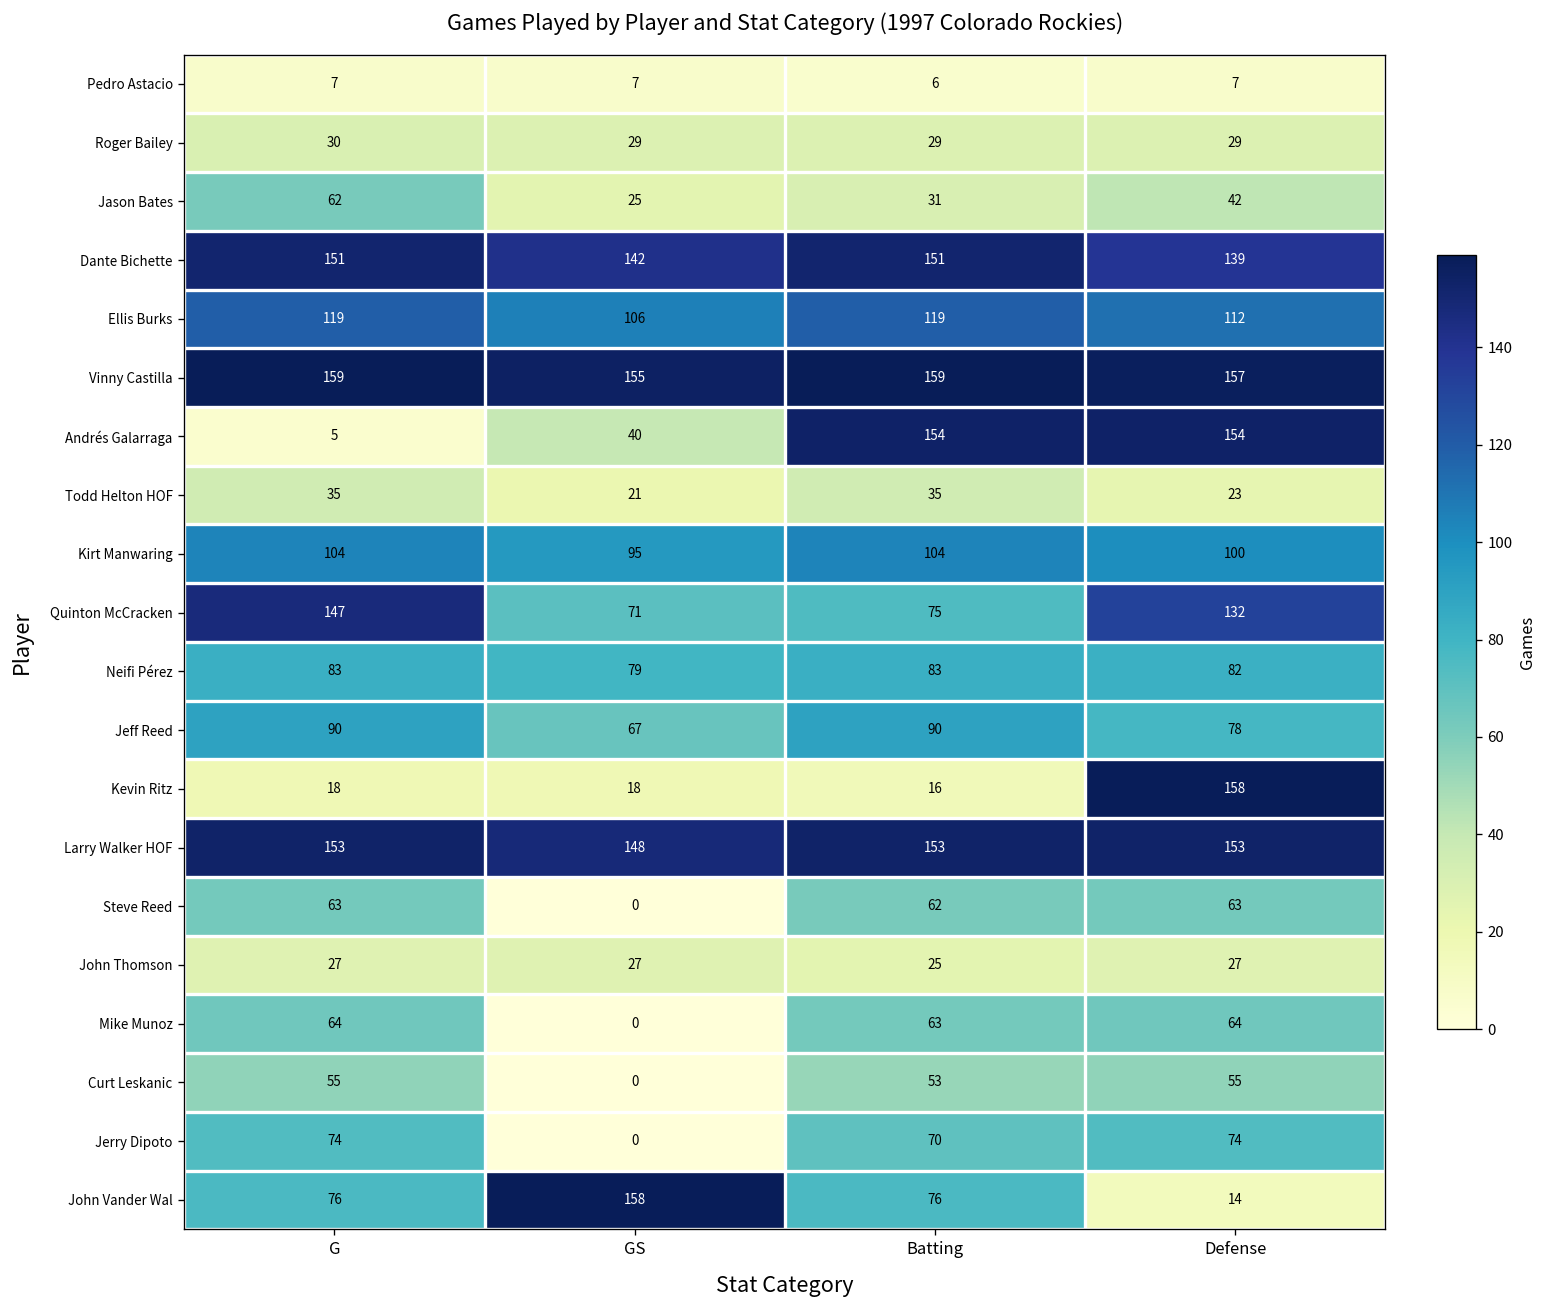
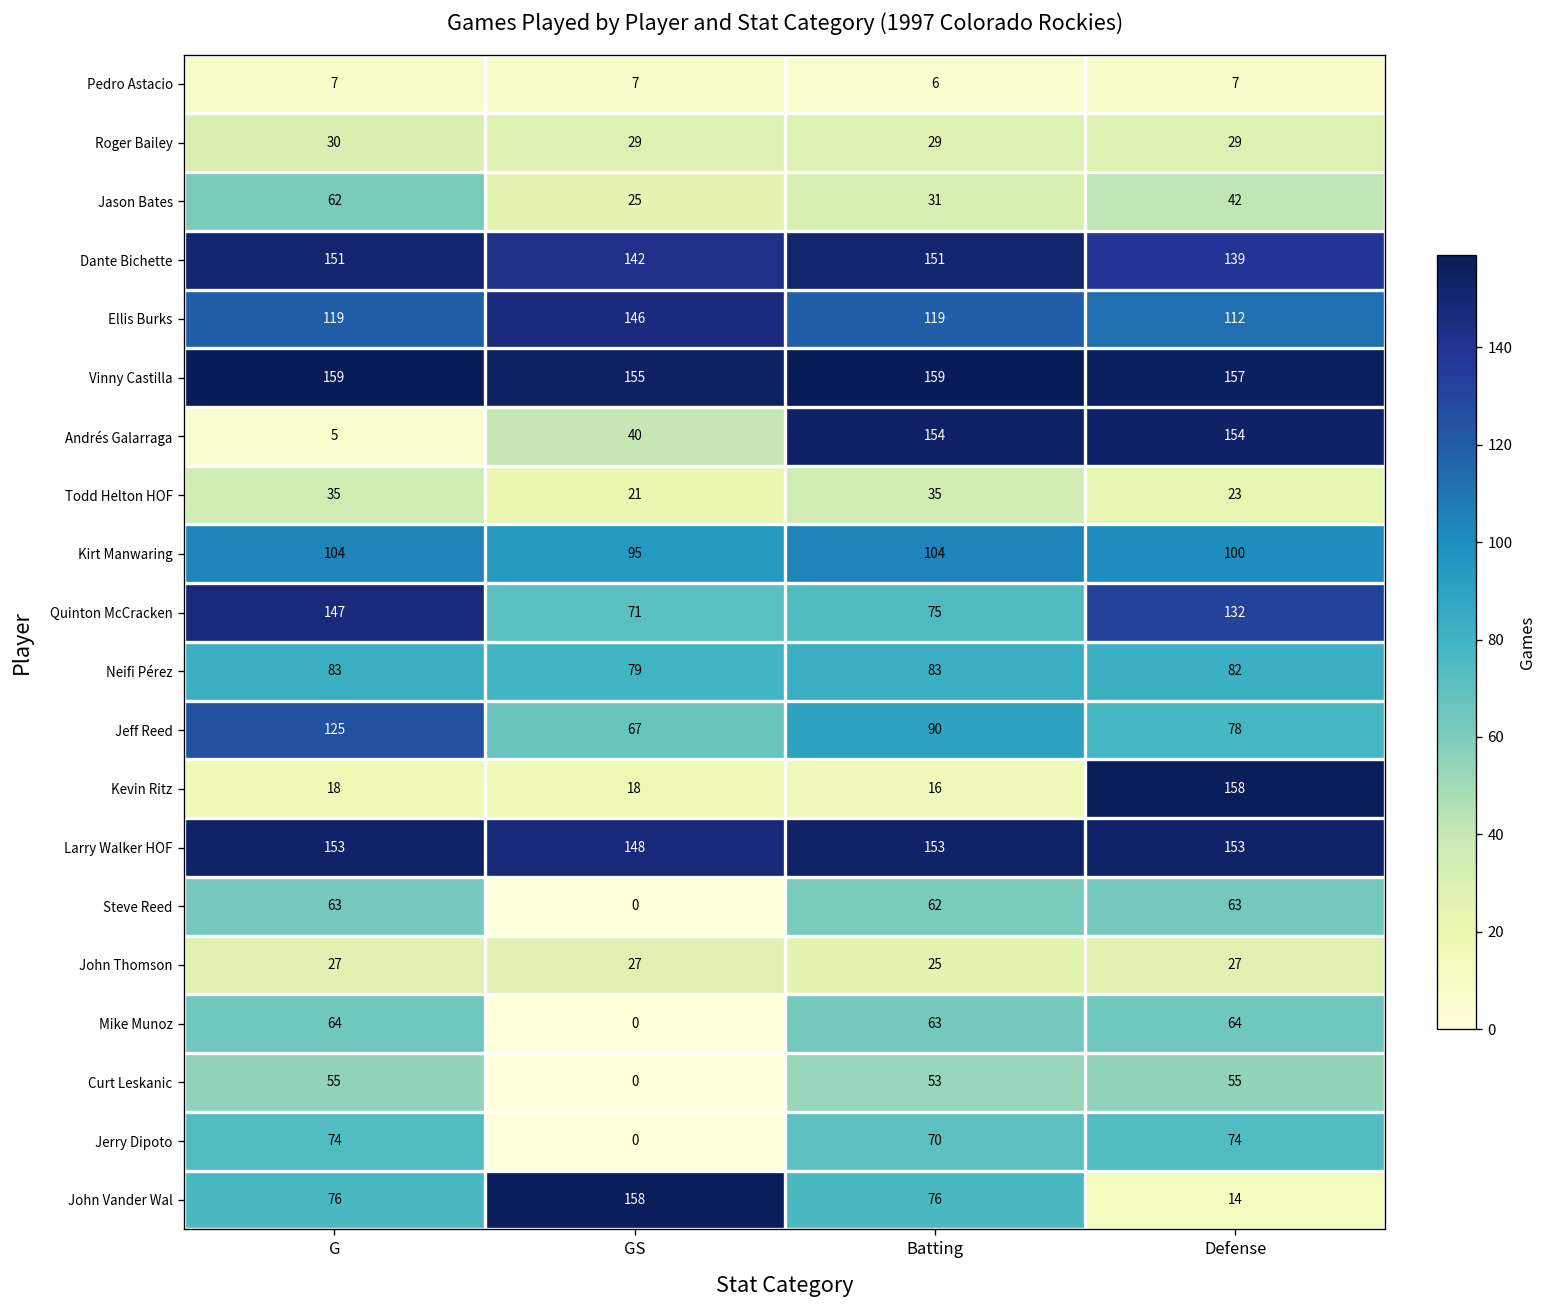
Ellis Burks, GS: 106 -> 146
Jeff Reed, G: 90 -> 125
